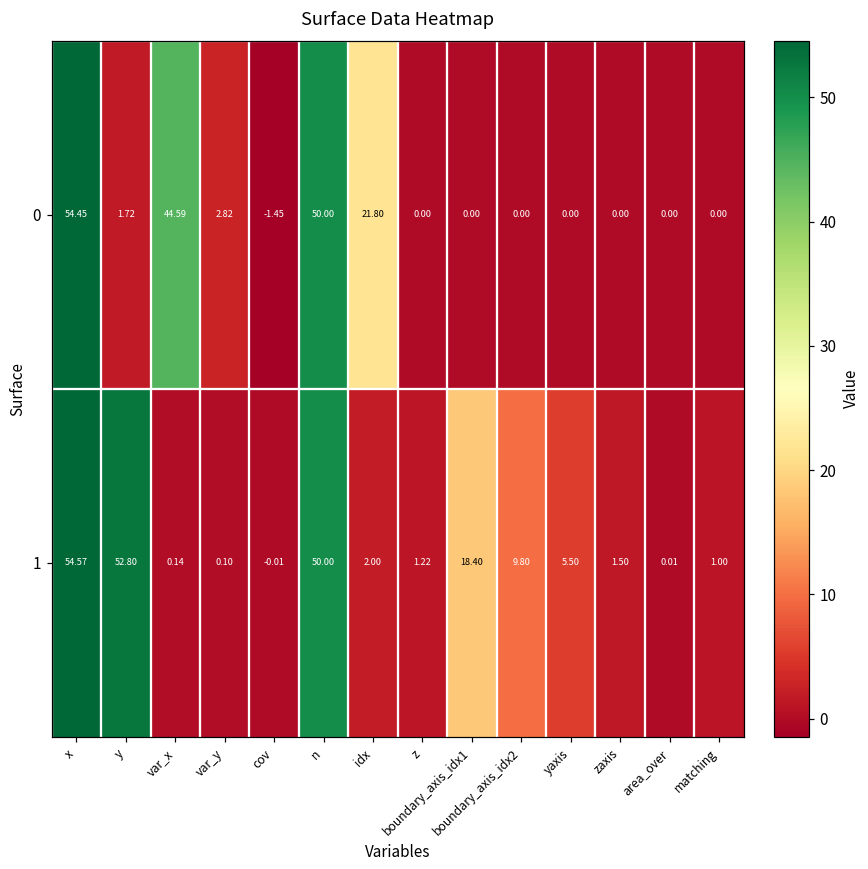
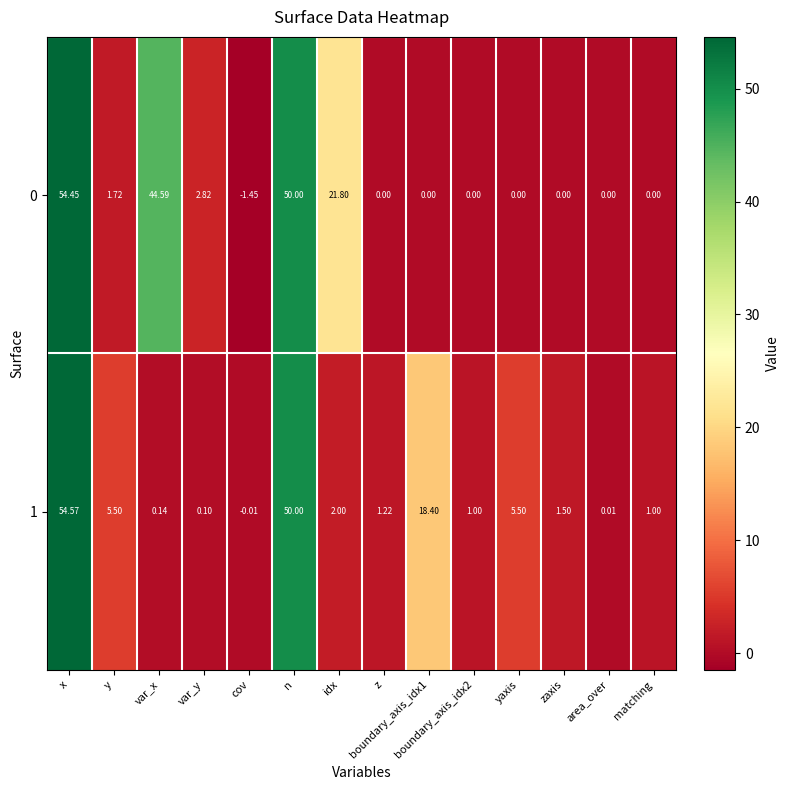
1, y: 52.80 -> 5.50
1, boundary_axis_idx2: 9.80 -> 1.00
